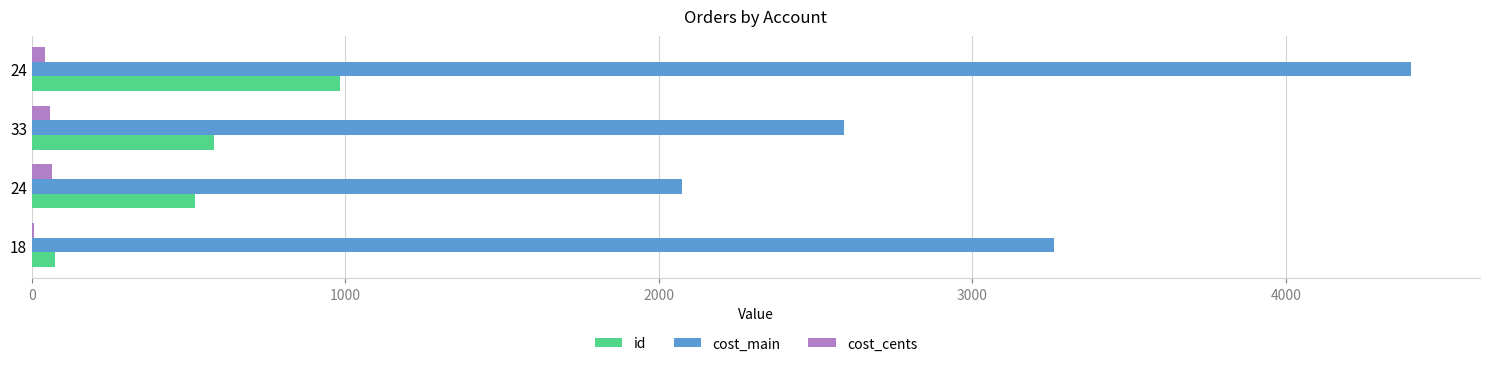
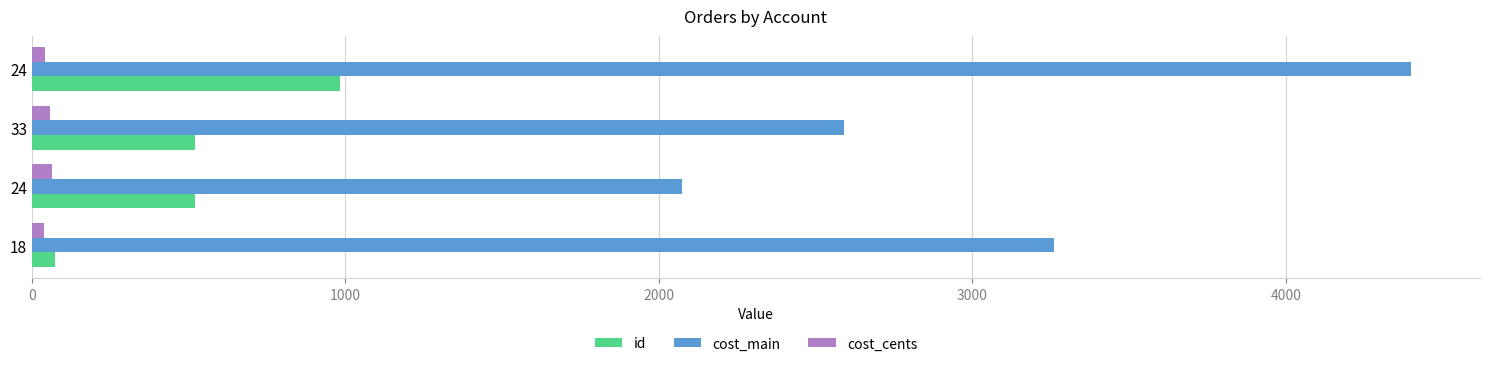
id, 33: 580 -> 520
cost_cents, 18: 10 -> 40
